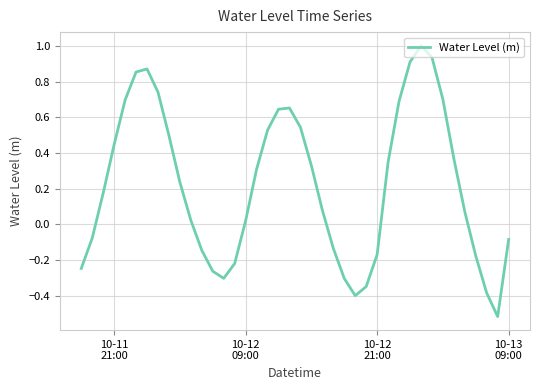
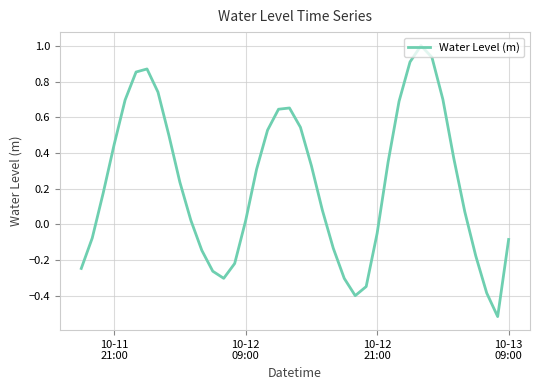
10-12 21:00: -0.17 -> -0.05
